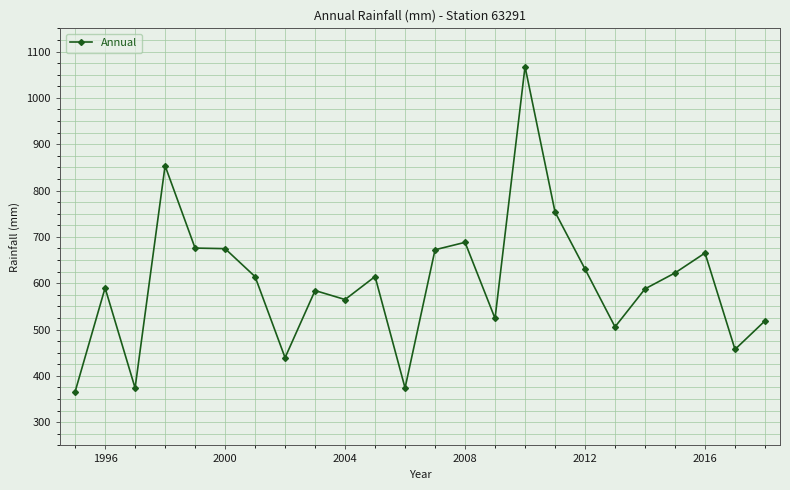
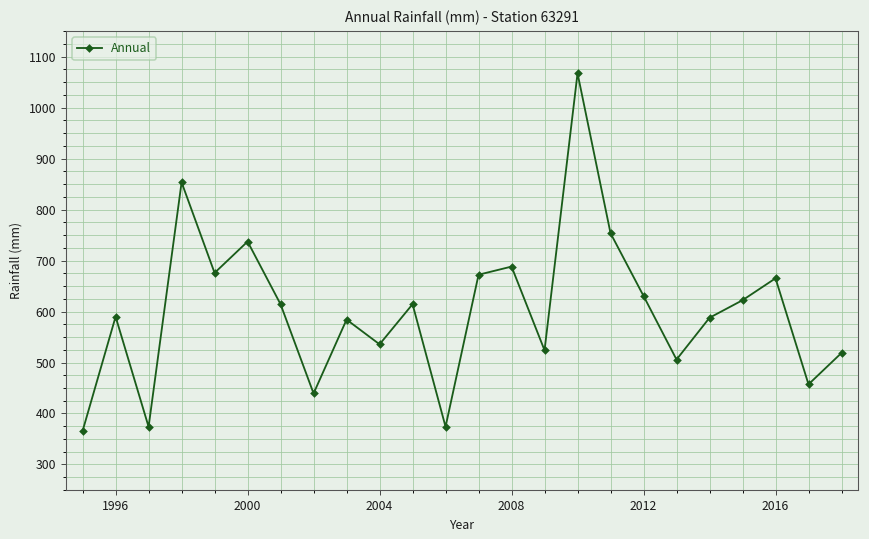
2000: 670 -> 740
2004: 560 -> 540
